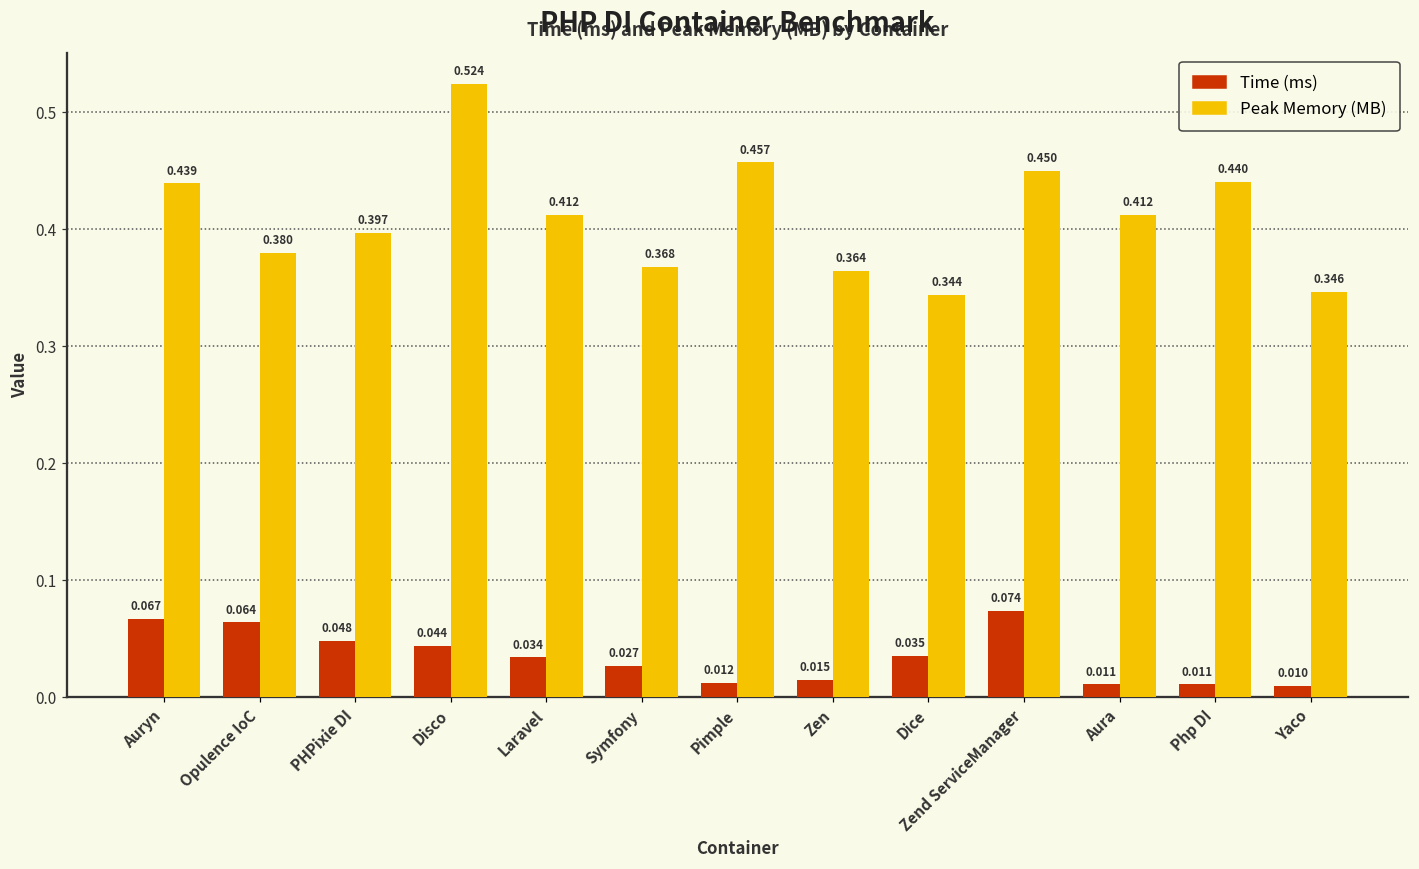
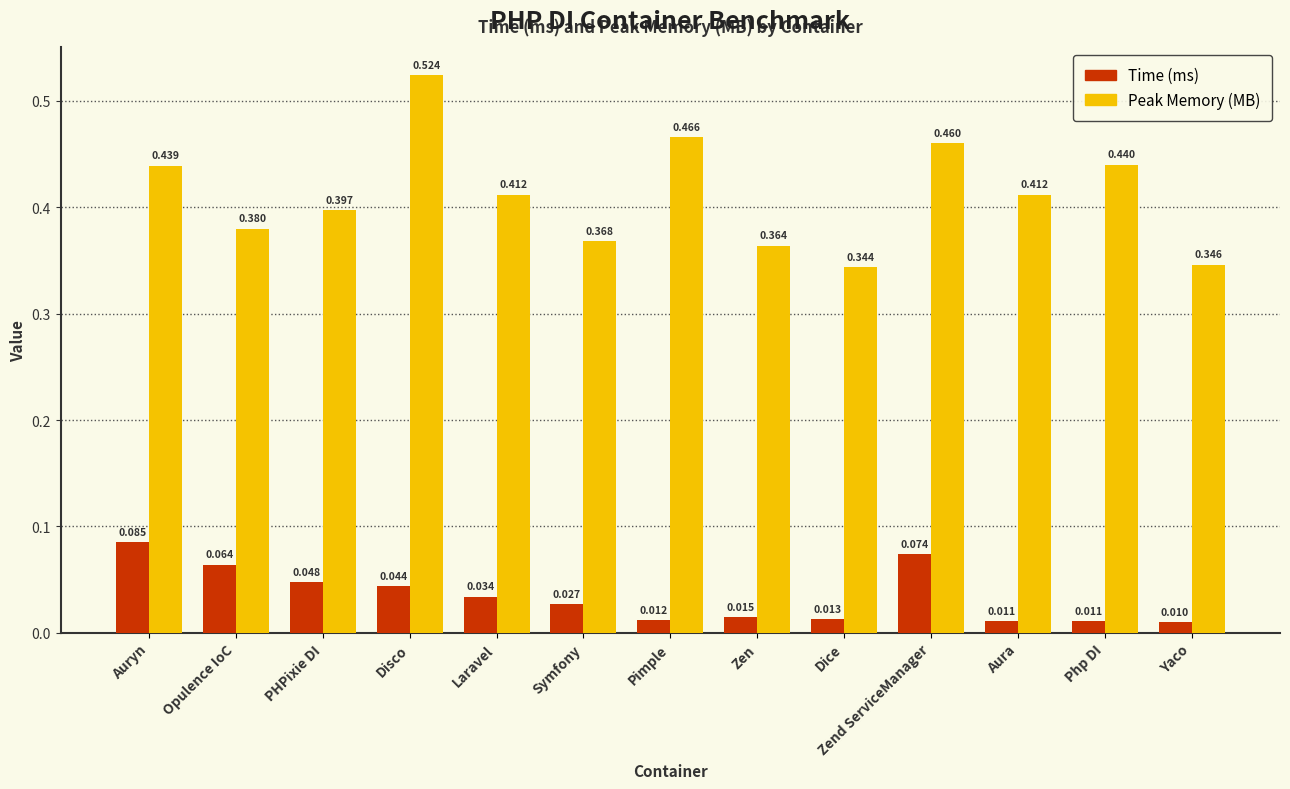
Time (ms), Auryn: 0.067 -> 0.085
Peak Memory (MB), Pimple: 0.457 -> 0.466
Time (ms), Dice: 0.035 -> 0.013
Peak Memory (MB), Zend ServiceManager: 0.450 -> 0.460
